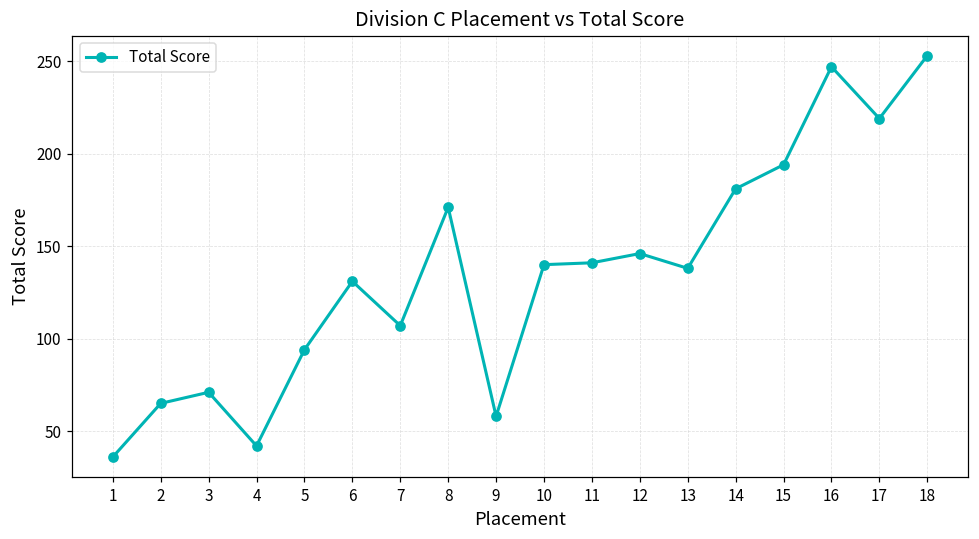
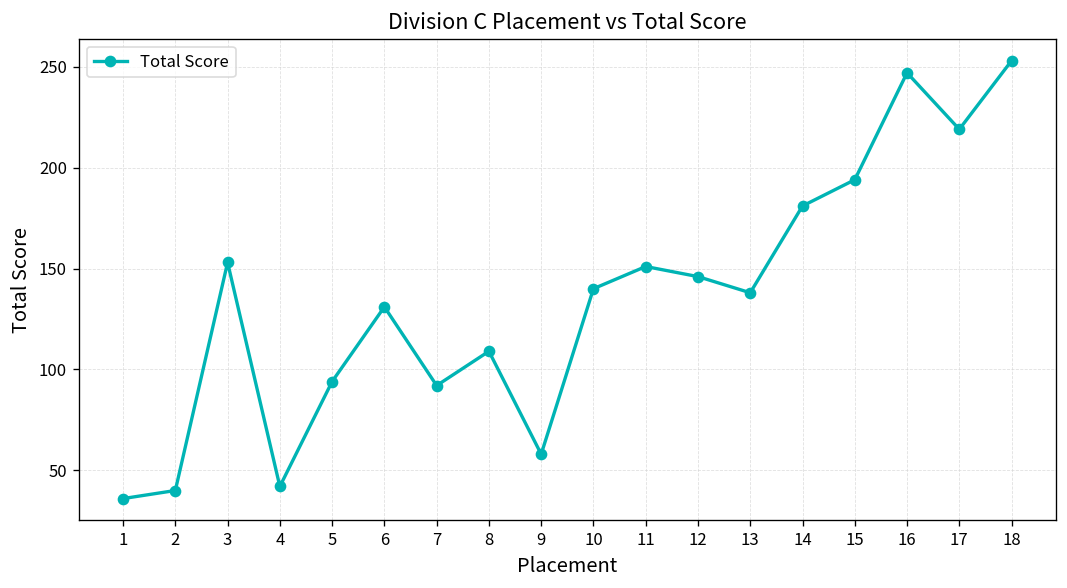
2: 65 -> 40
3: 71 -> 153
7: 107 -> 92
8: 171 -> 109
11: 141 -> 151
